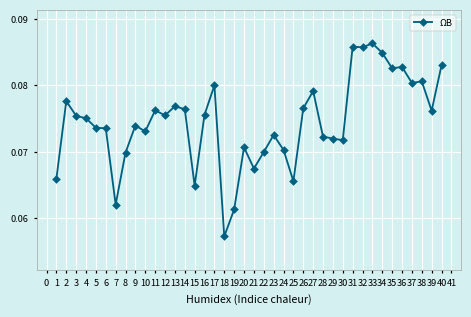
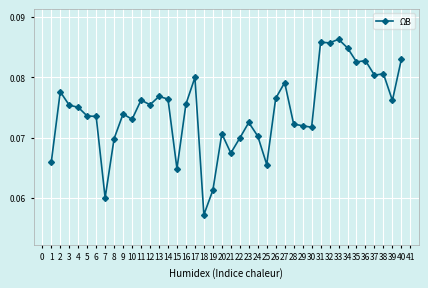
7: 0.062 -> 0.060
